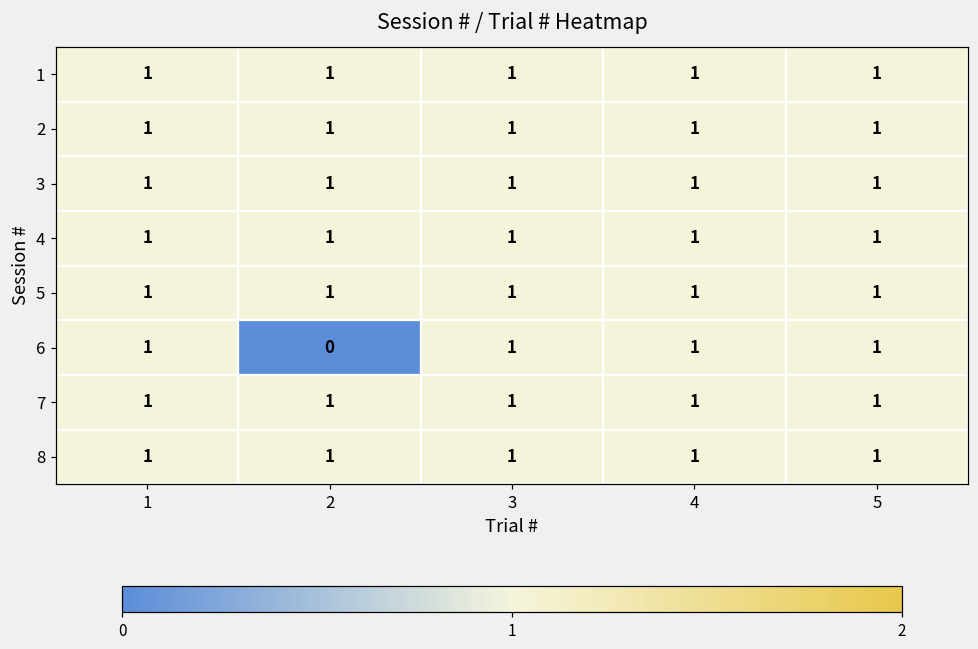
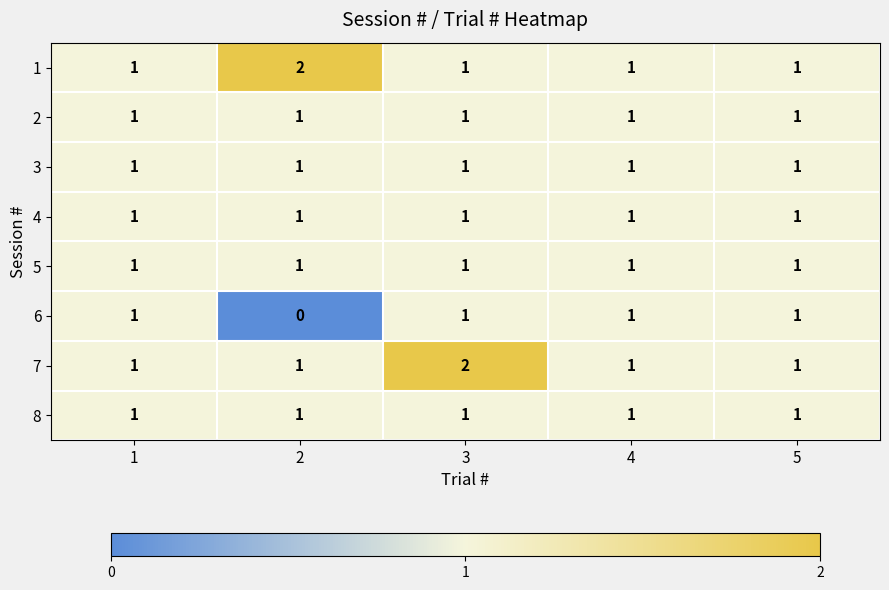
1, 2: 1 -> 2
7, 3: 1 -> 2
